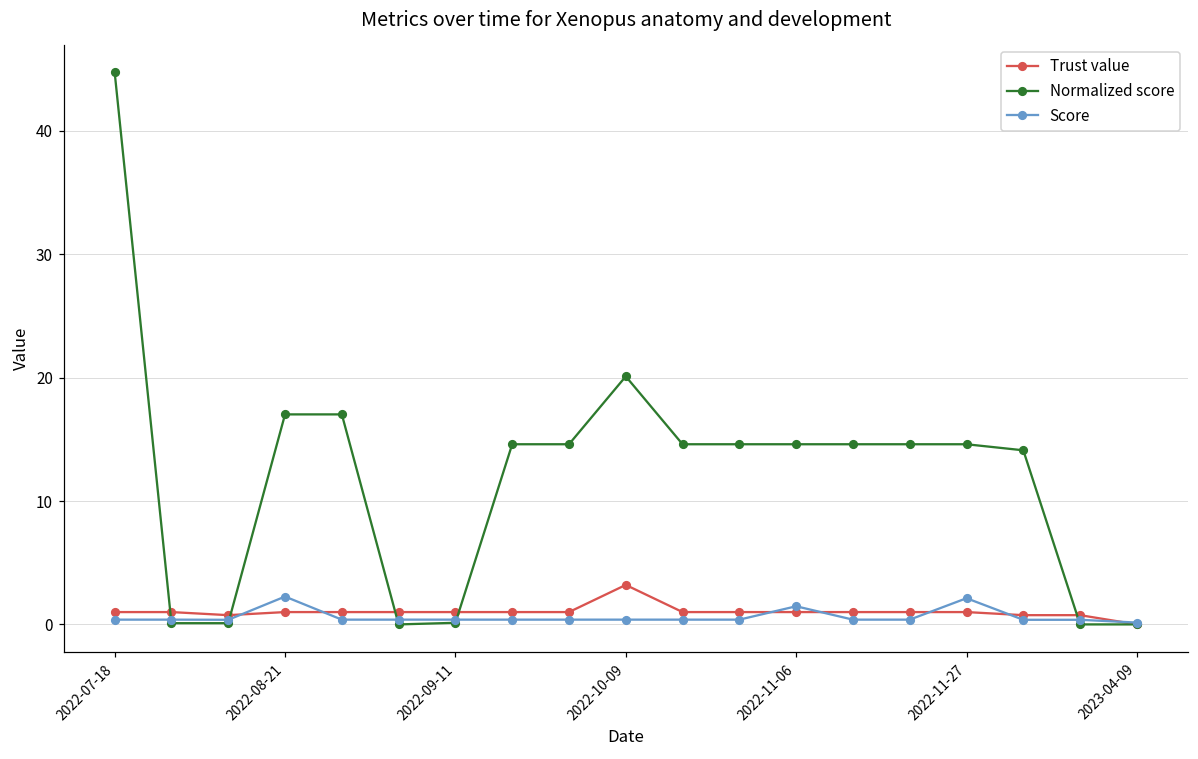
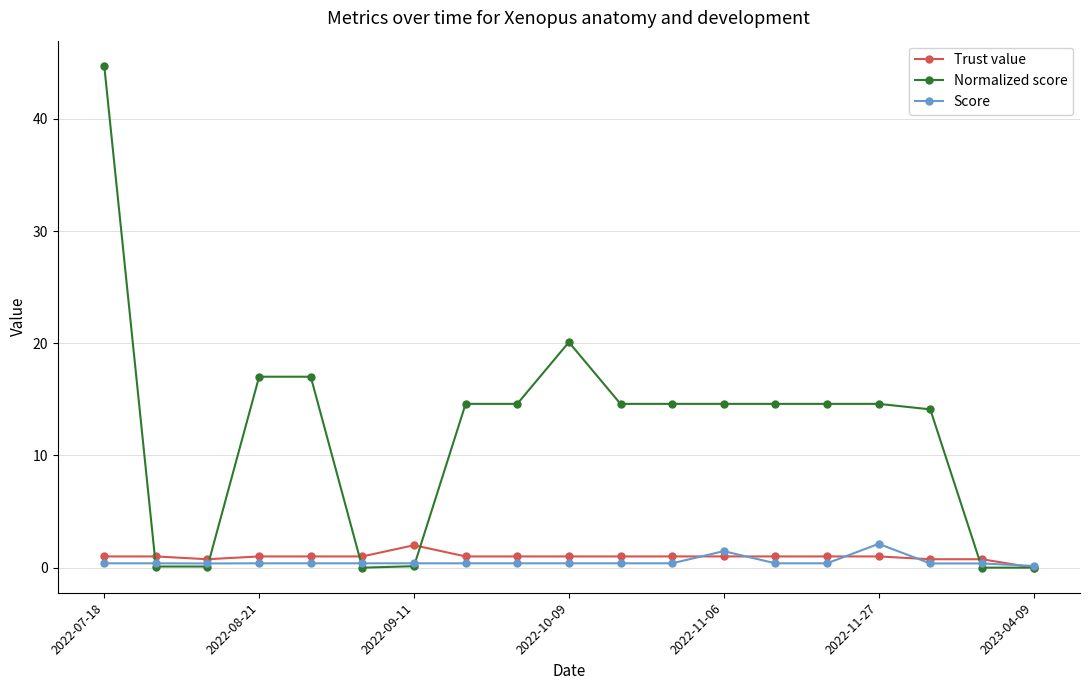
Score, 2022-08-21: 2.3 -> 0.4
Trust value, 2022-09-11: 1 -> 2
Trust value, 2022-10-09: 3.2 -> 1.0
